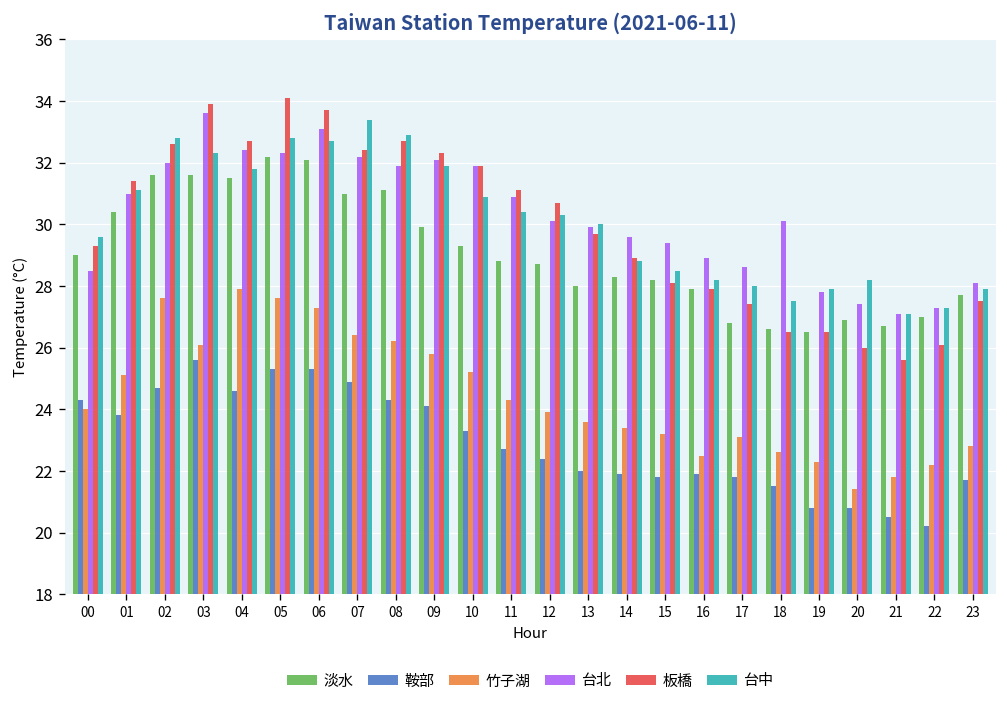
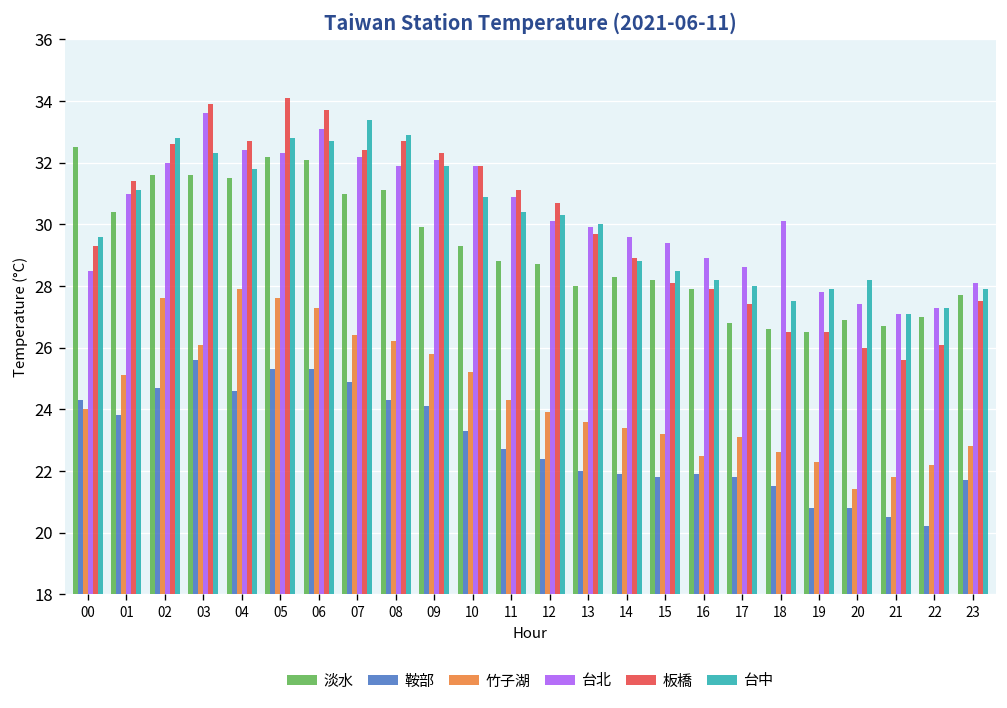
淡水, 00: 29.0 -> 32.5
